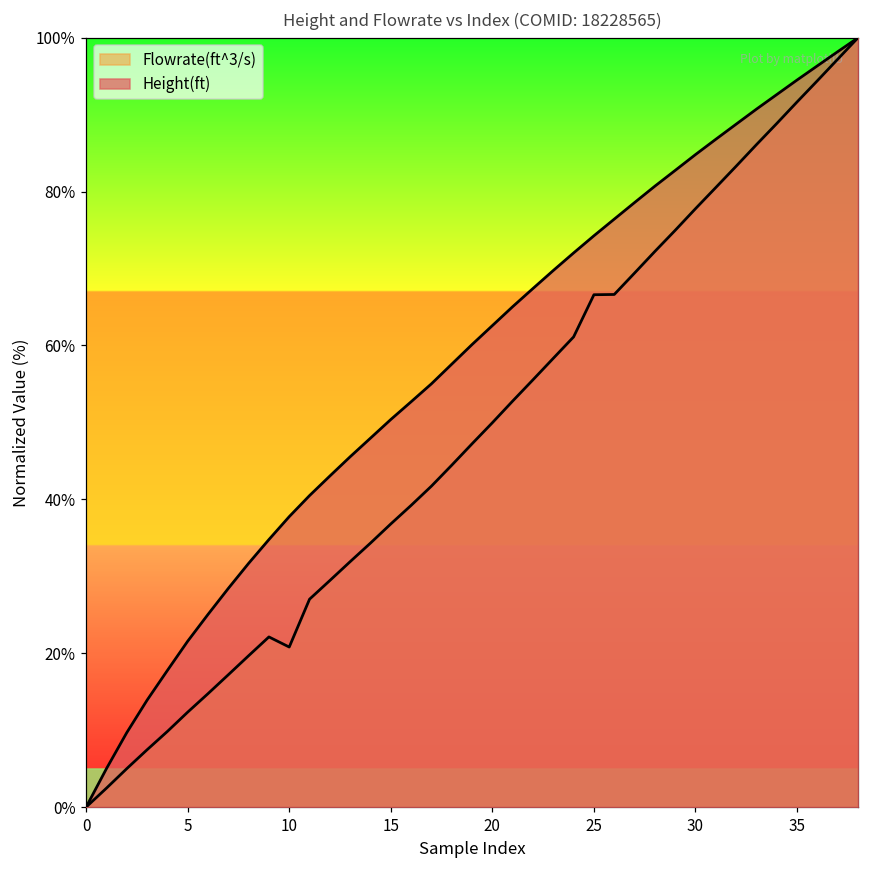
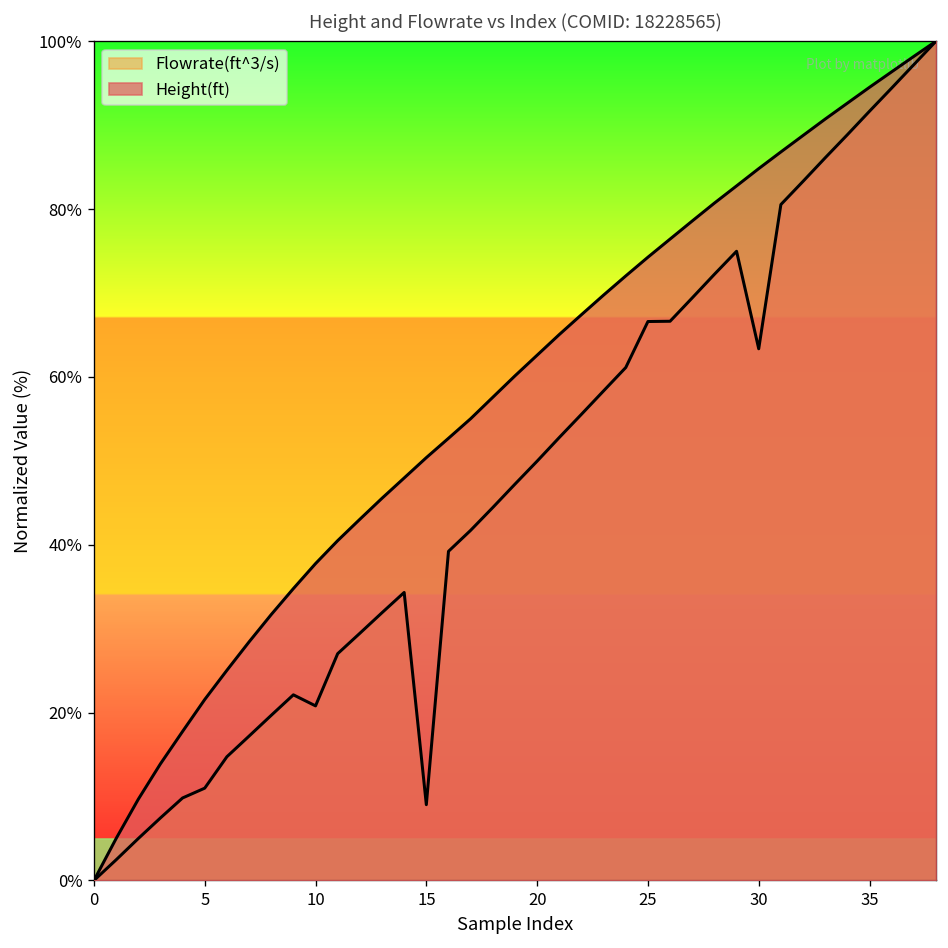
Flowrate(ft^3/s), 5: 12% -> 11%
Flowrate(ft^3/s), 15: 37% -> 9%
Flowrate(ft^3/s), 30: 78% -> 63%
